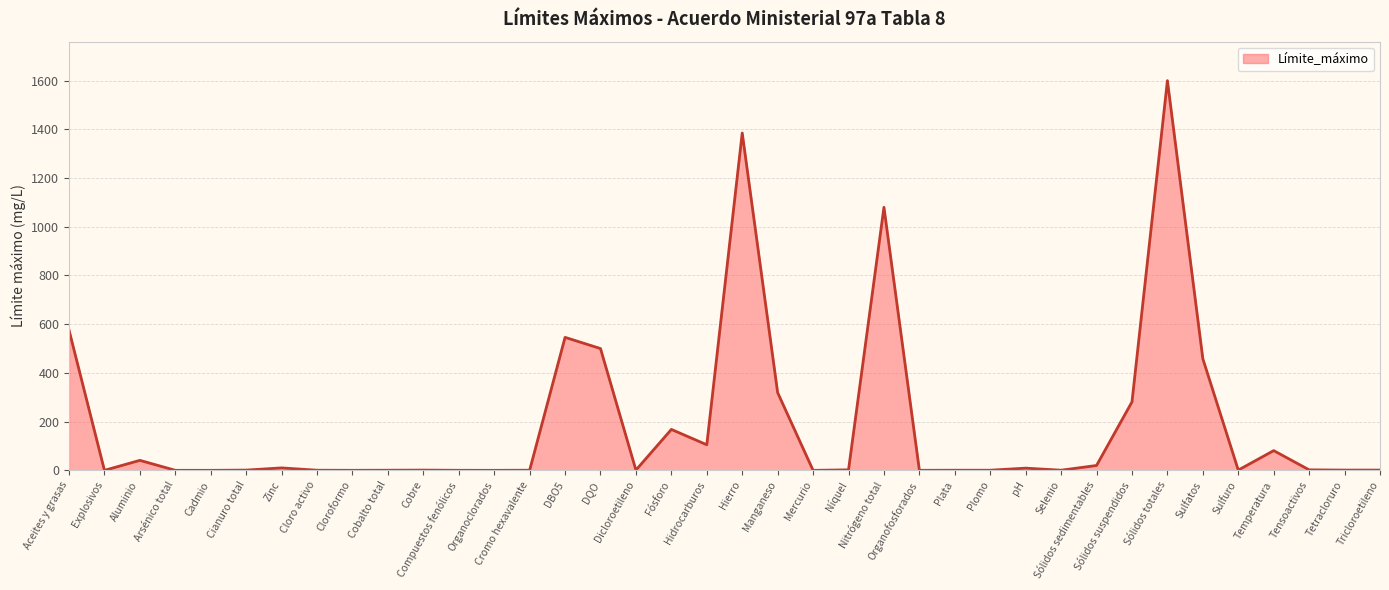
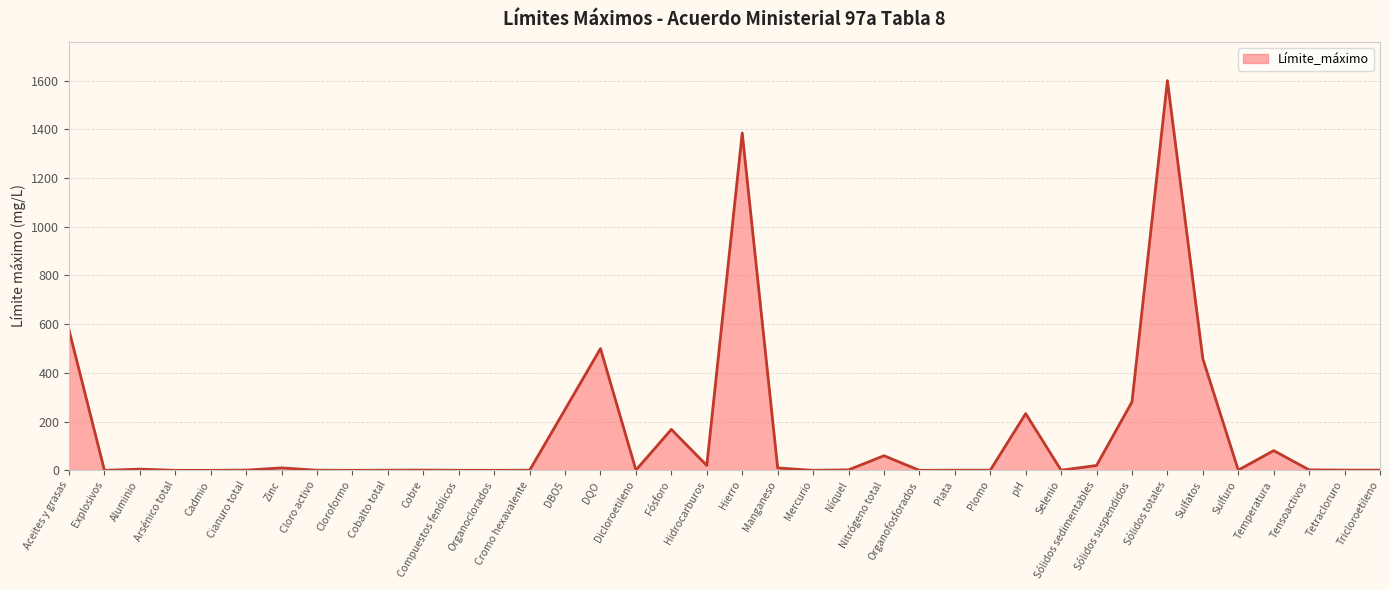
Aluminio: 40 -> 10
DBO5: 550 -> 250
Hidrocarburos: 110 -> 20
Manganeso: 320 -> 10
Nitrógeno total: 1080 -> 60
pH: 10 -> 230
